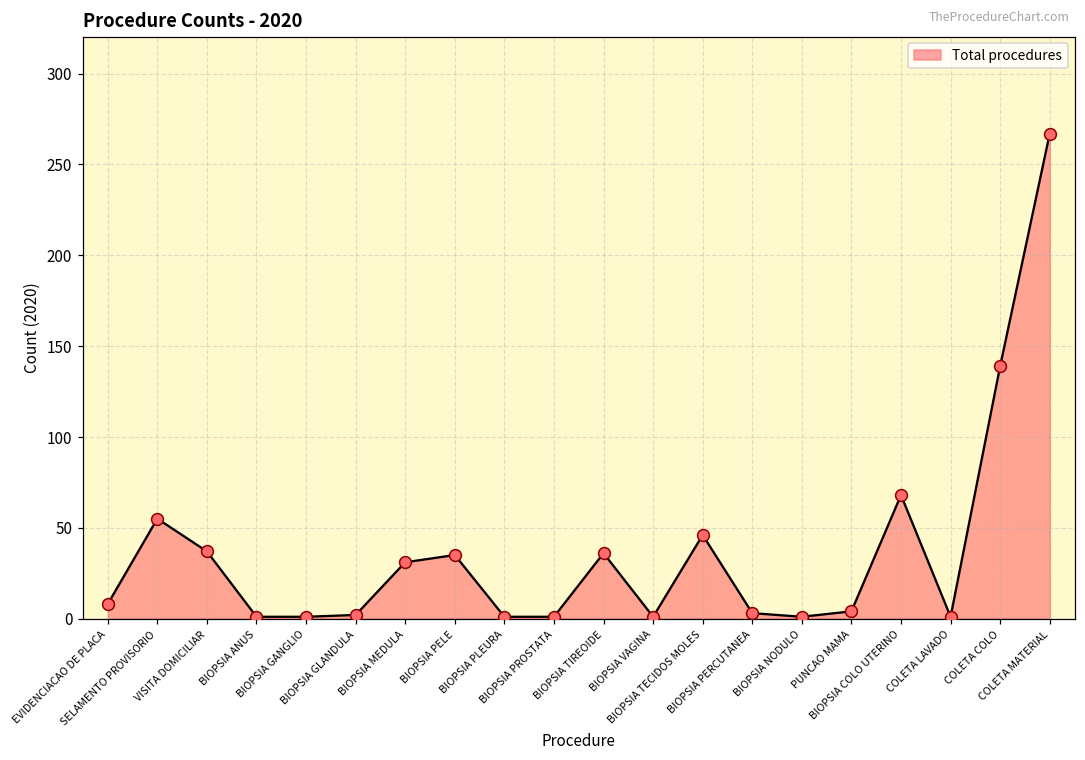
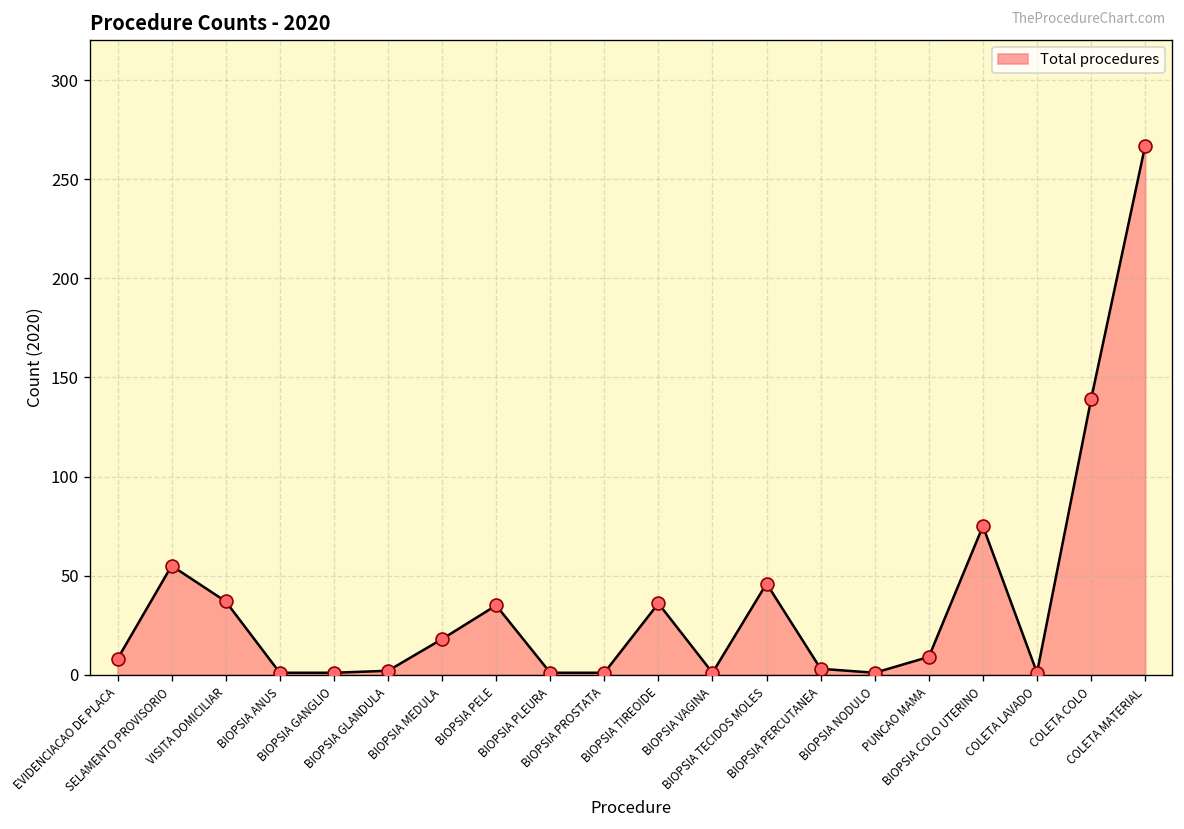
BIOPSIA MEDULA: 31 -> 18
PUNCAO MAMA: 4 -> 9
BIOPSIA COLO UTERINO: 68 -> 75
